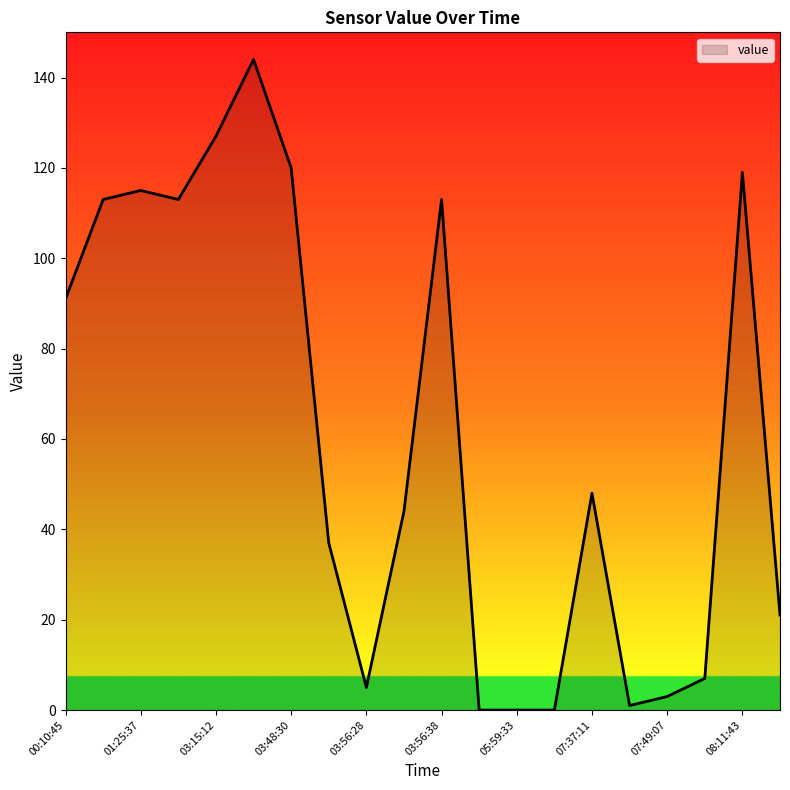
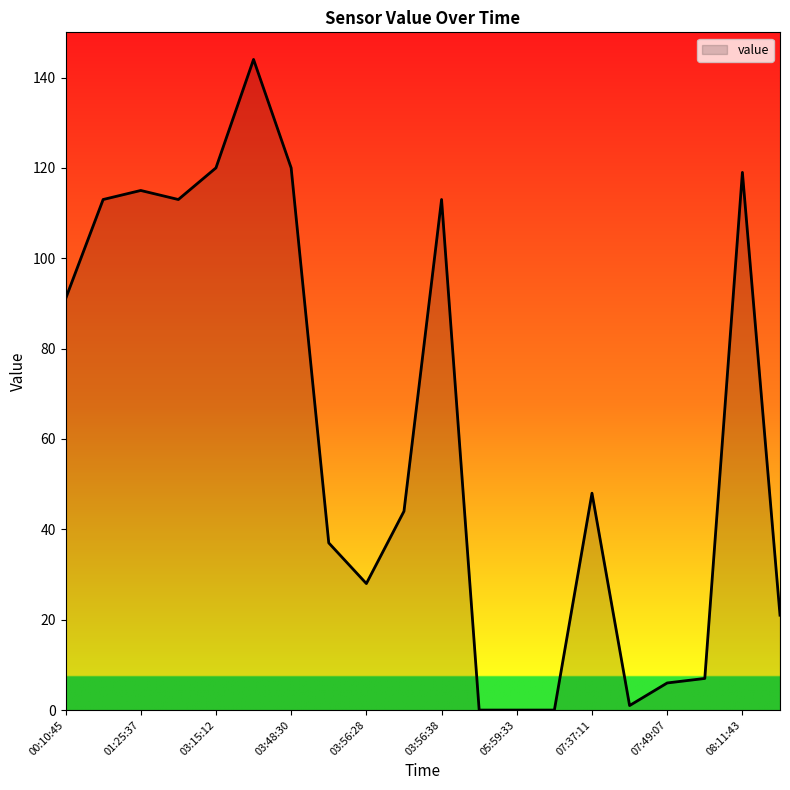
03:15:12: 127 -> 120
03:56:28: 5 -> 28
07:49:07: 3 -> 6
